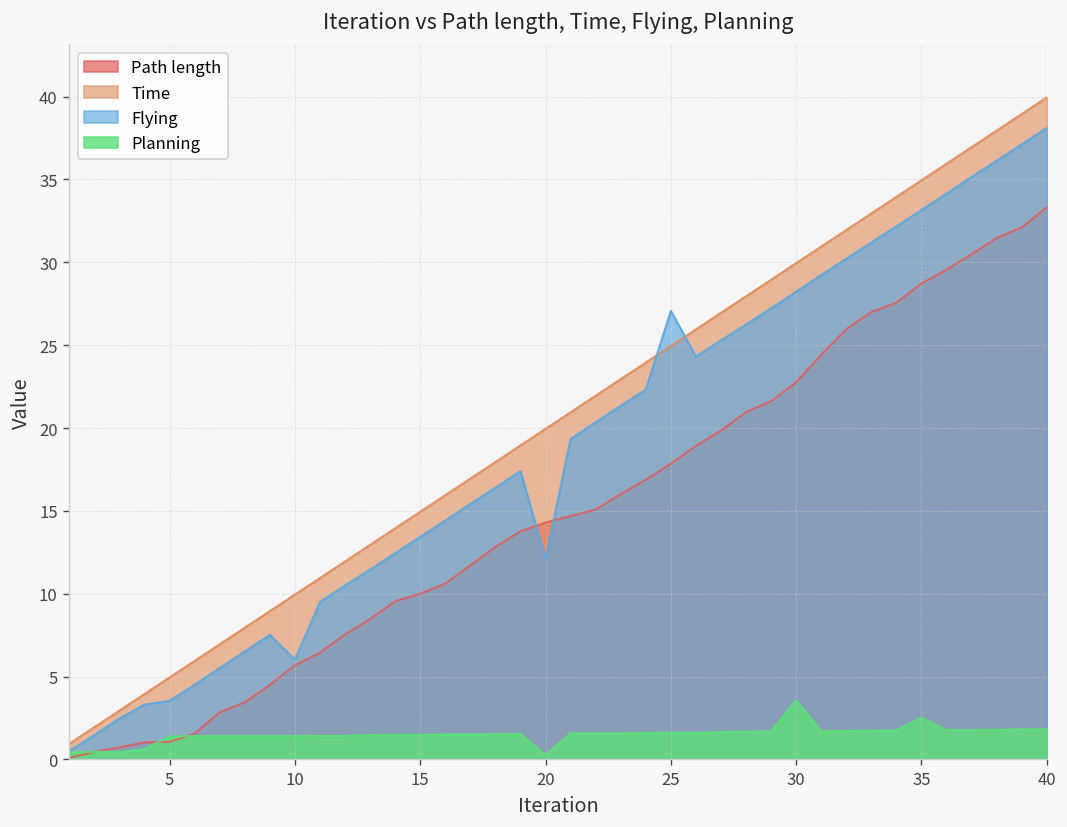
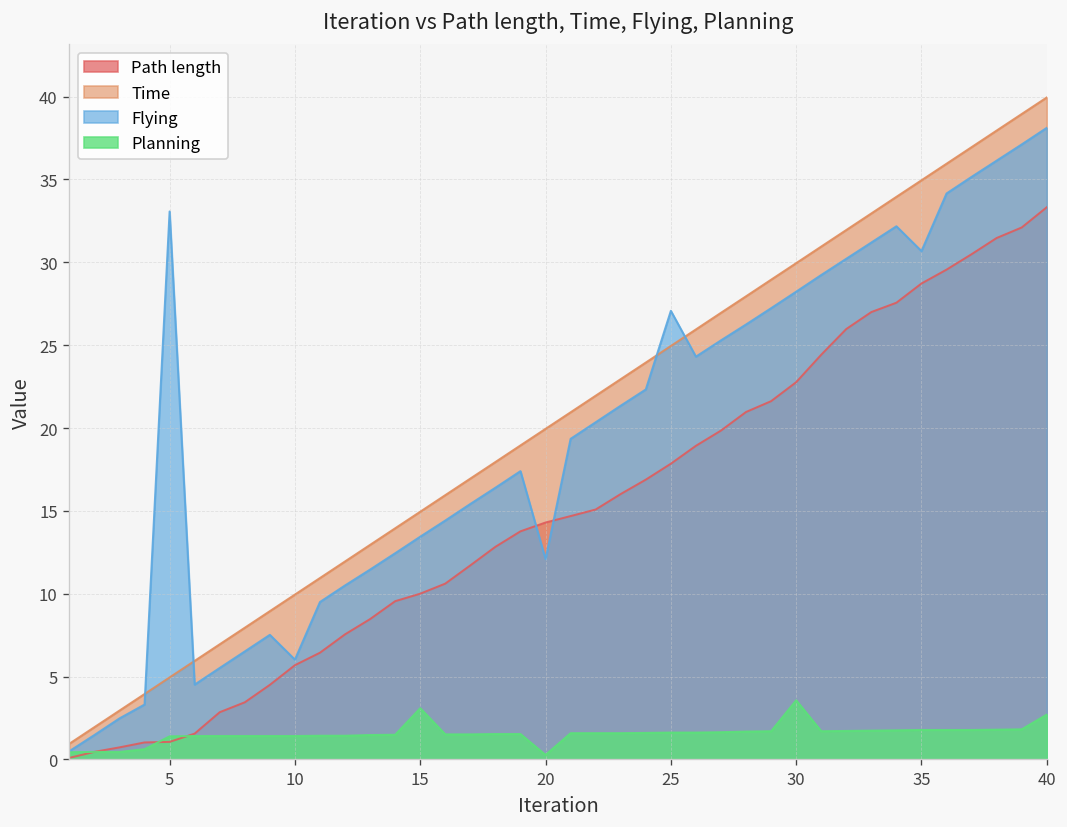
Flying, 5: 3.5 -> 33.1
Planning, 15: 1.5 -> 3.1
Flying, 35: 33.2 -> 30.7
Planning, 35: 2.5 -> 1.8
Planning, 40: 1.8 -> 2.7
